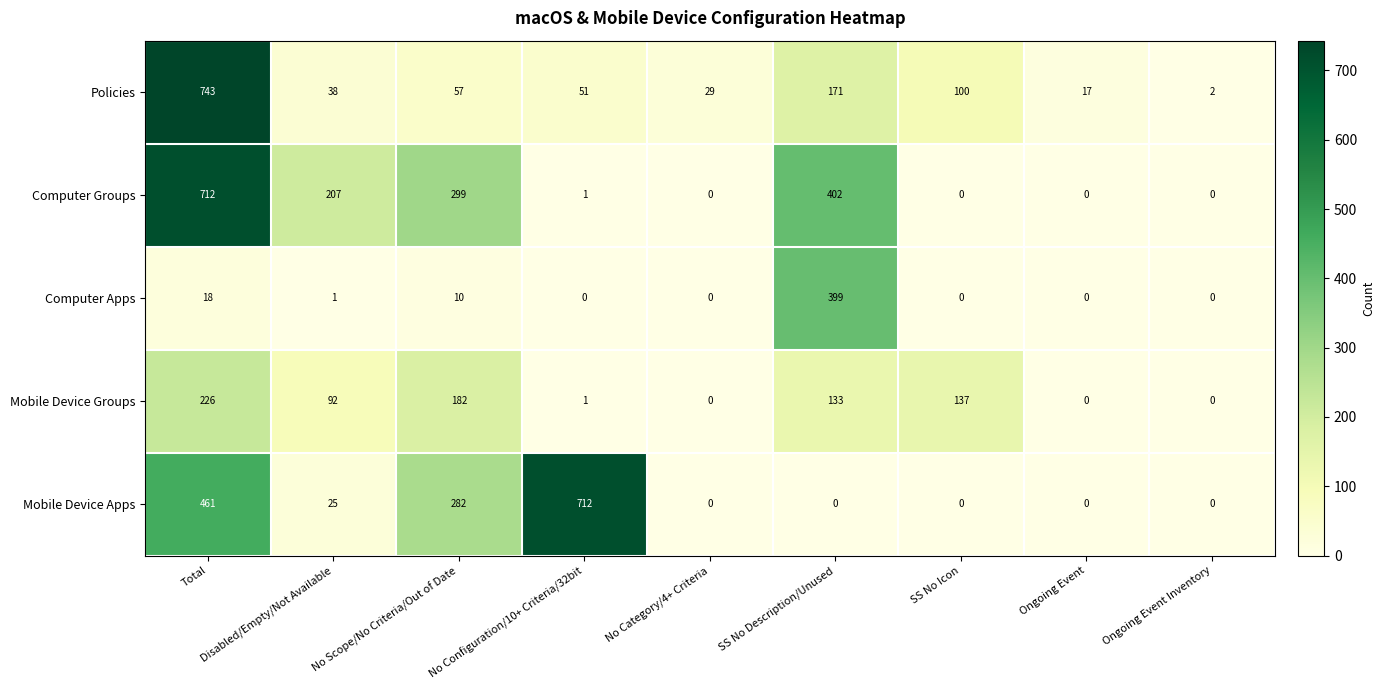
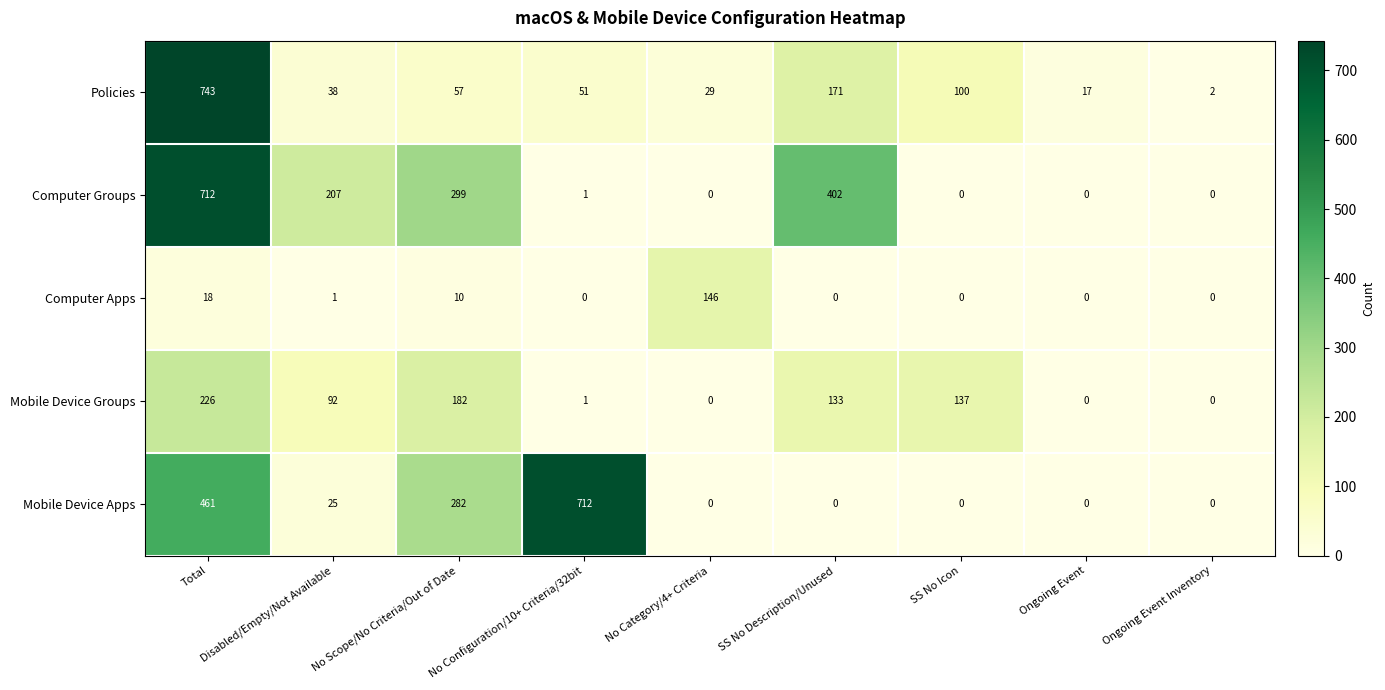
Computer Apps, No Category/4+ Criteria: 0 -> 146
Computer Apps, SS No Description/Unused: 399 -> 0
